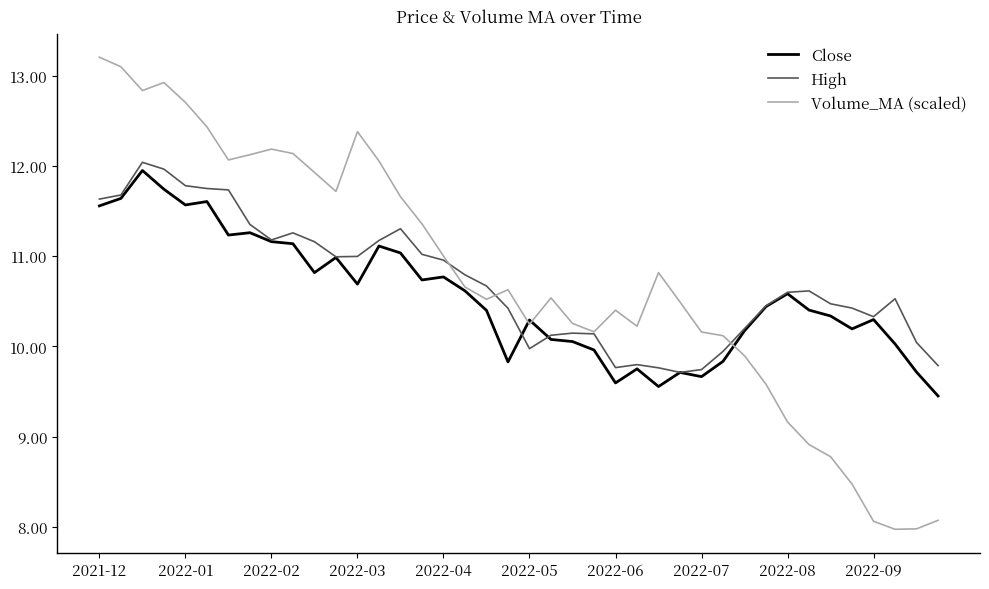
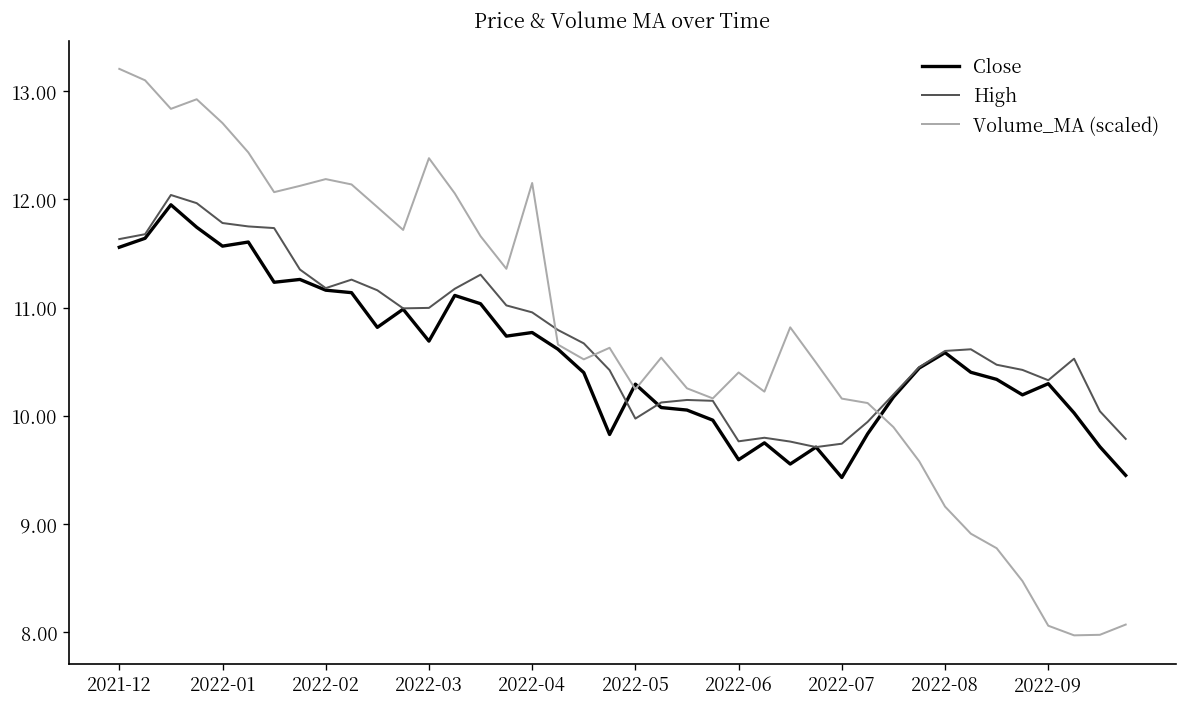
Volume_MA (scaled), 2022-04: 11.0 -> 12.2
Close, 2022-07: 9.7 -> 9.4
